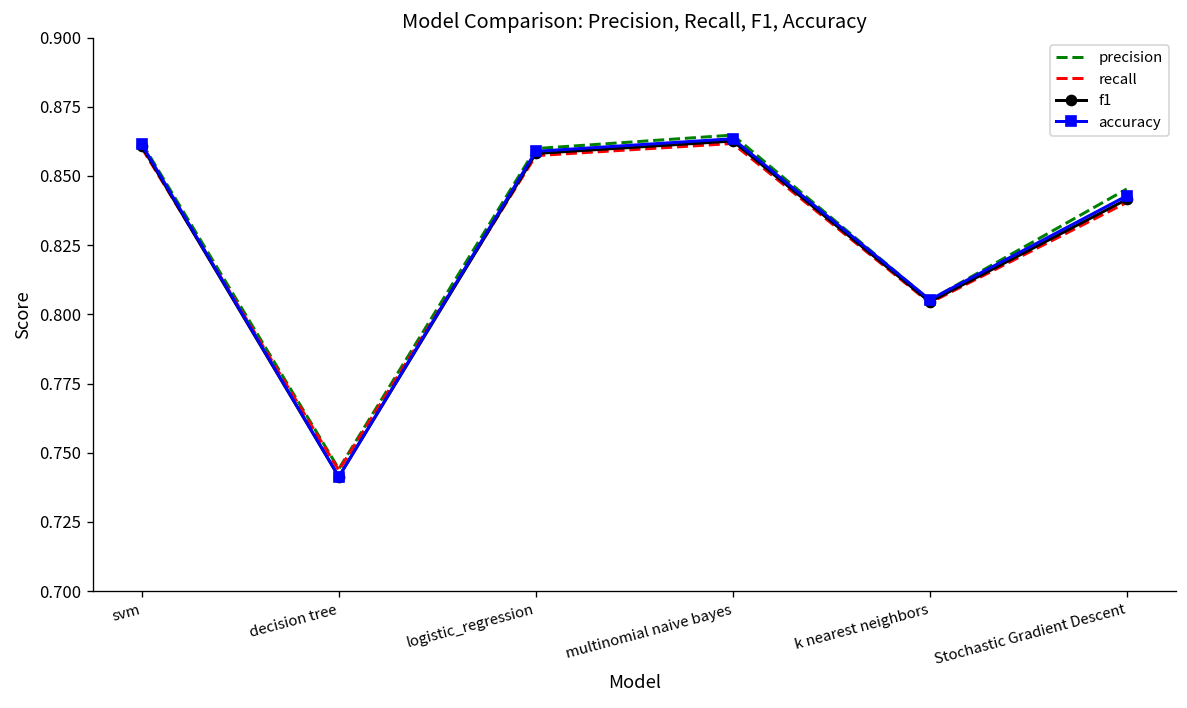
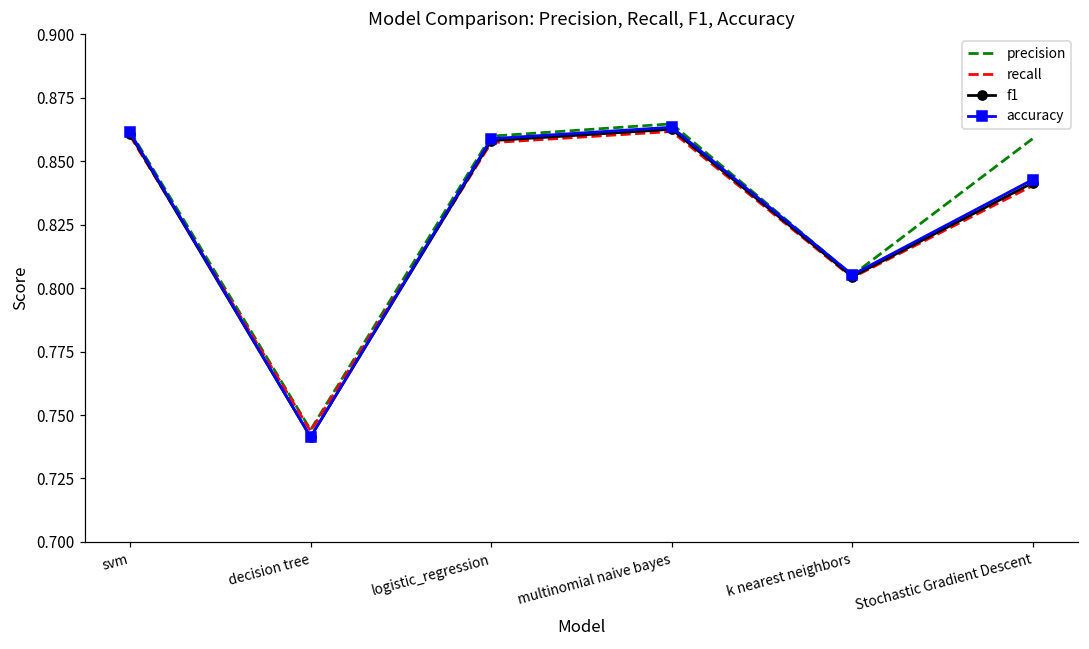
precision, Stochastic Gradient Descent: 0.845 -> 0.859
